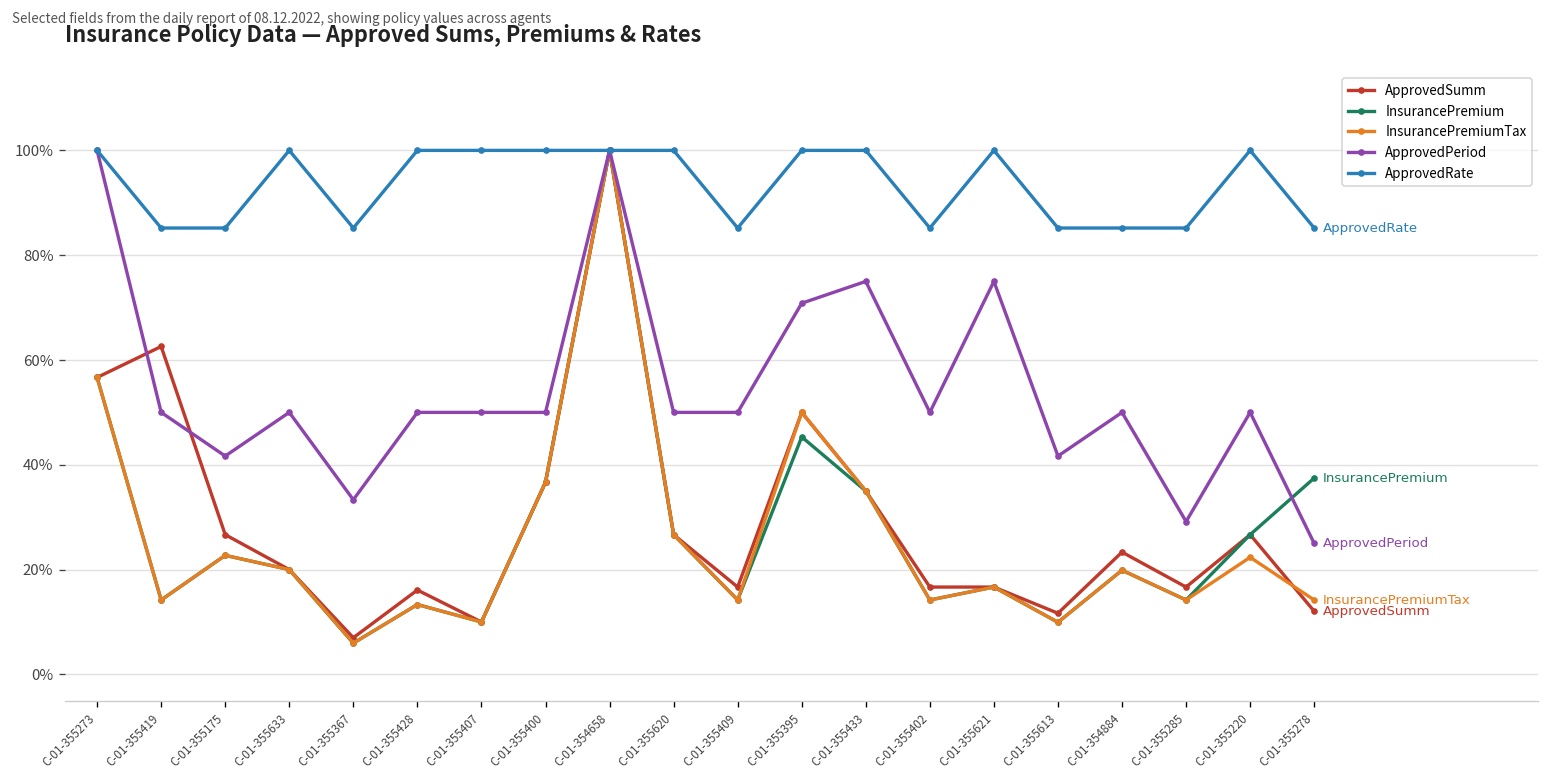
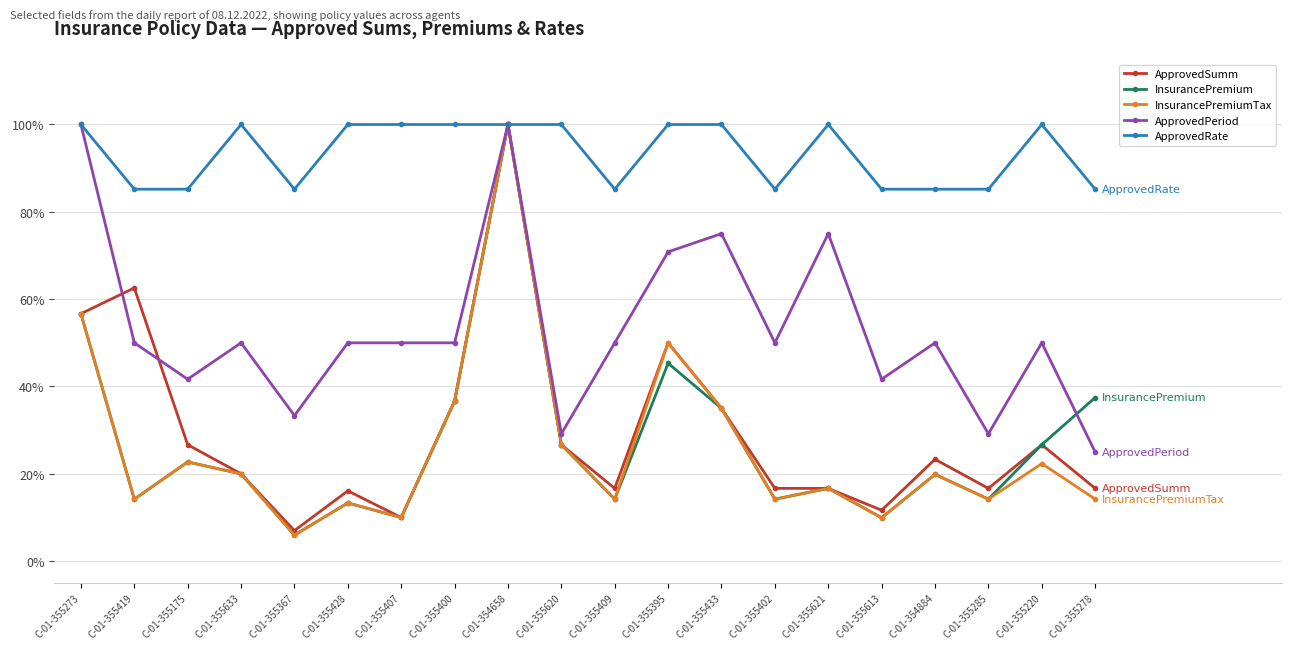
ApprovedPeriod, C-01-355620: 50% -> 29%
ApprovedSumm, C-01-355278: 12% -> 17%
